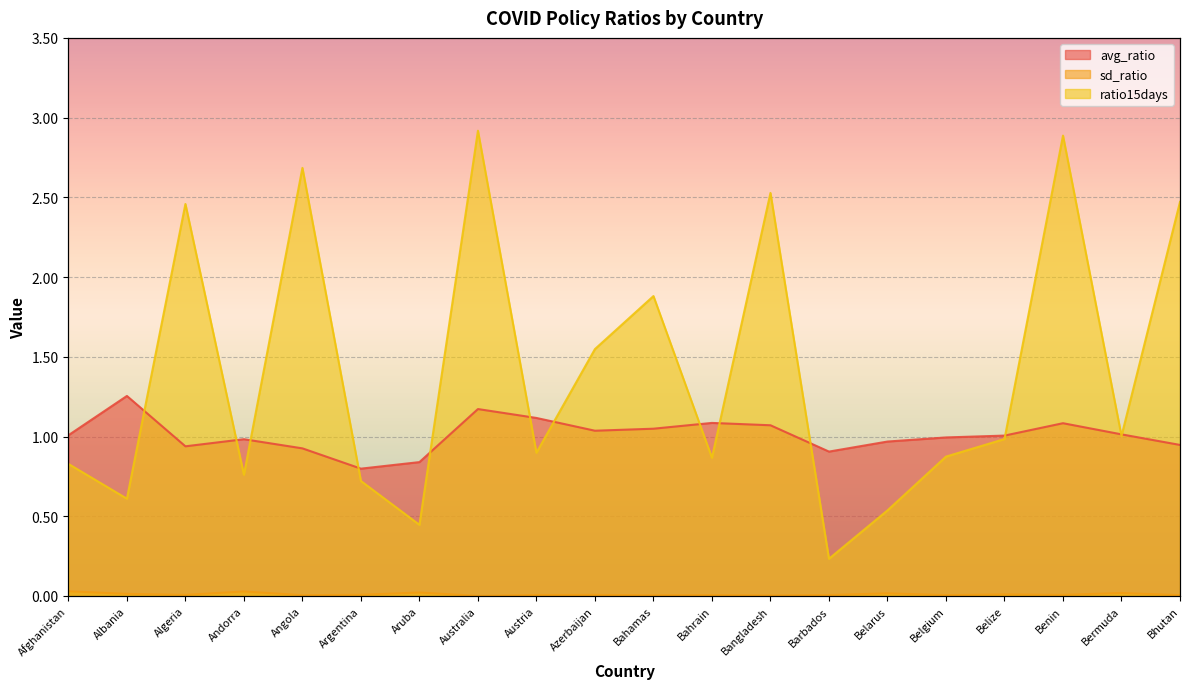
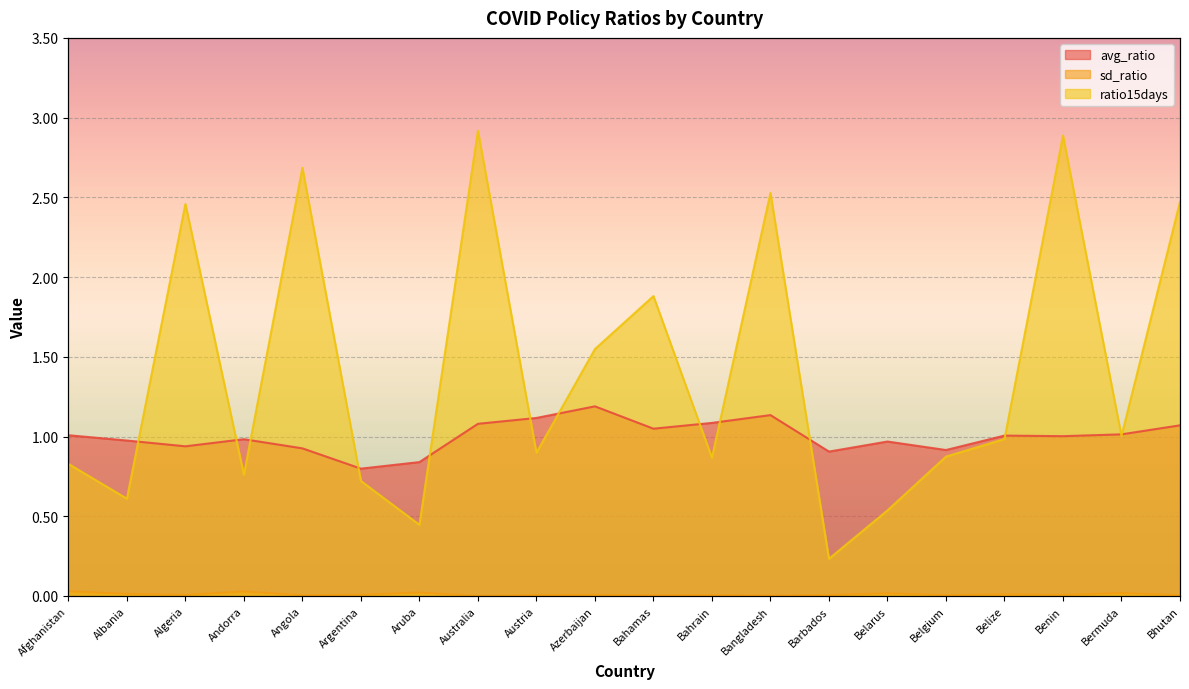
avg_ratio, Albania: 1.25 -> 0.97
avg_ratio, Australia: 1.17 -> 1.08
avg_ratio, Azerbaijan: 1.04 -> 1.19
avg_ratio, Bangladesh: 1.07 -> 1.13
avg_ratio, Belgium: 0.99 -> 0.92
avg_ratio, Benin: 1.08 -> 1.00
avg_ratio, Bhutan: 0.95 -> 1.07
